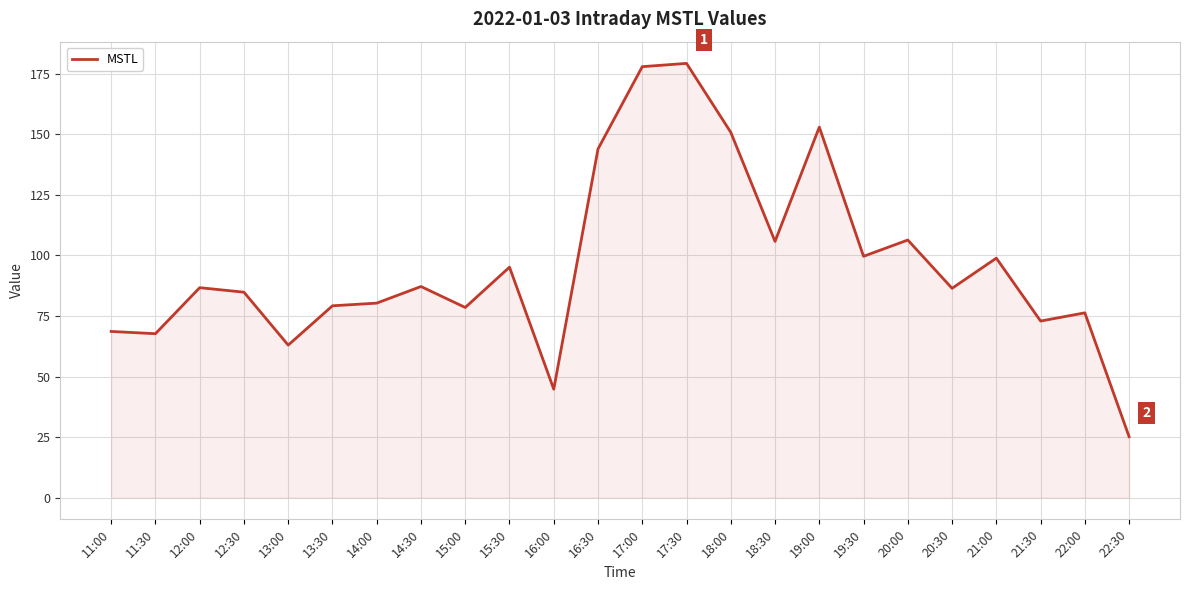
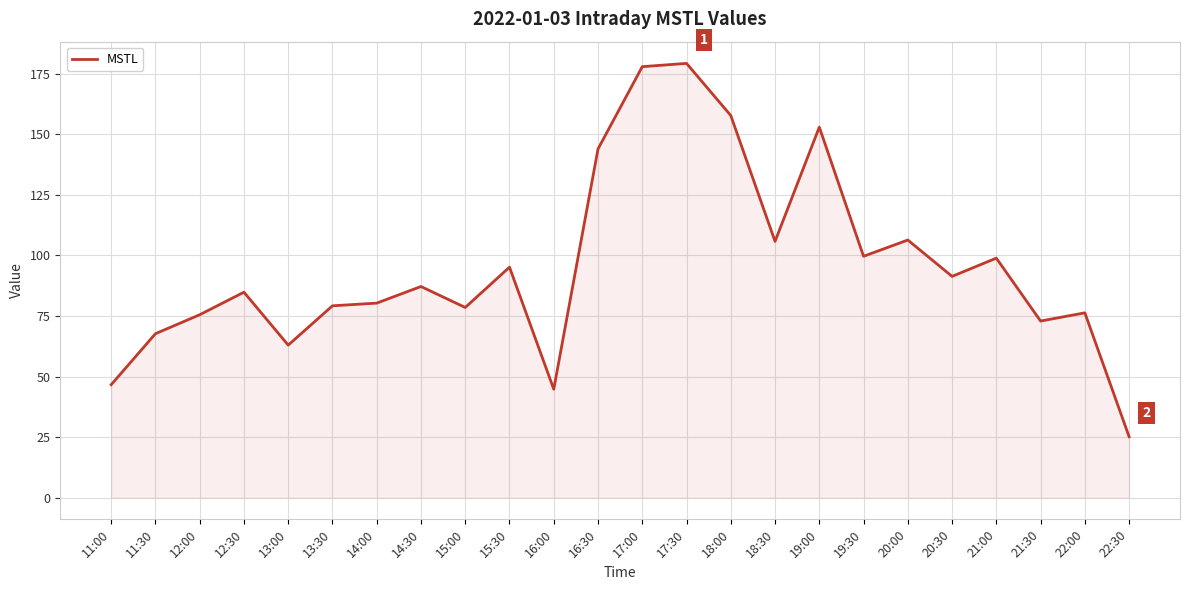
11:00: 69 -> 47
12:00: 87 -> 76
18:00: 151 -> 158
20:30: 86 -> 91
